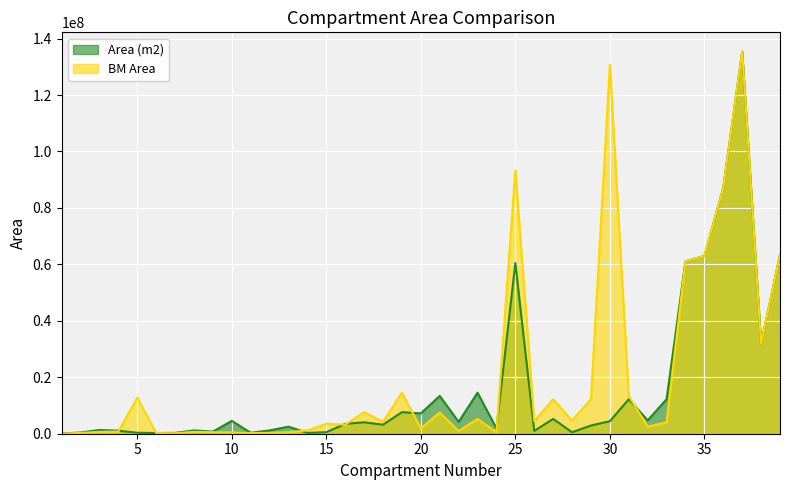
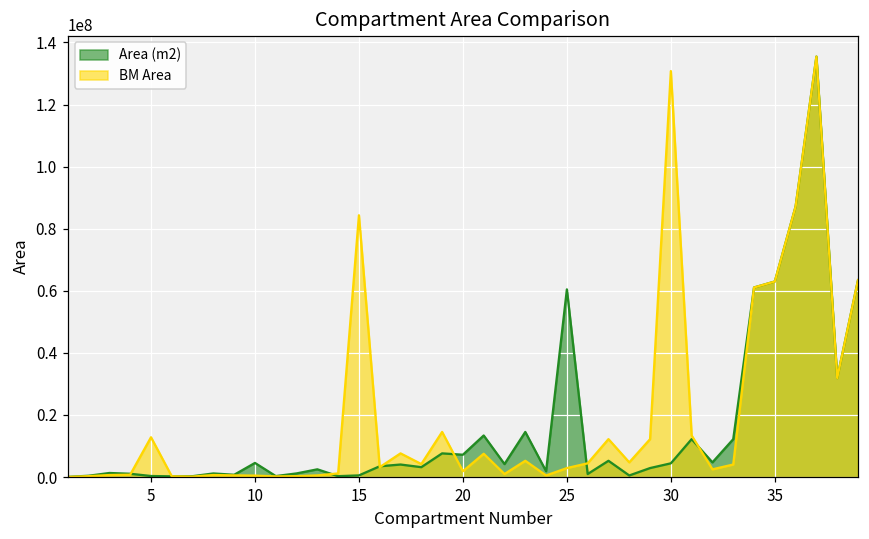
BM Area, 15: 3000000 -> 84000000
BM Area, 25: 93000000 -> 3000000
